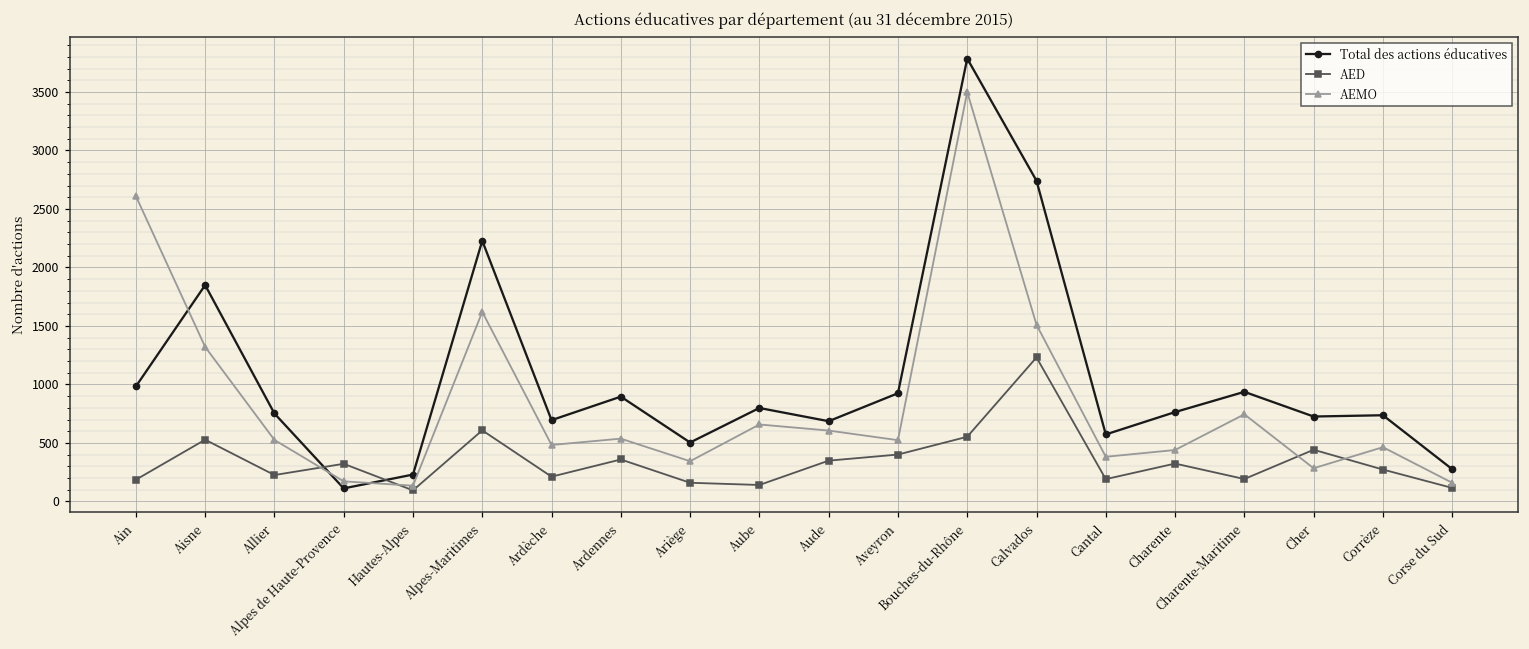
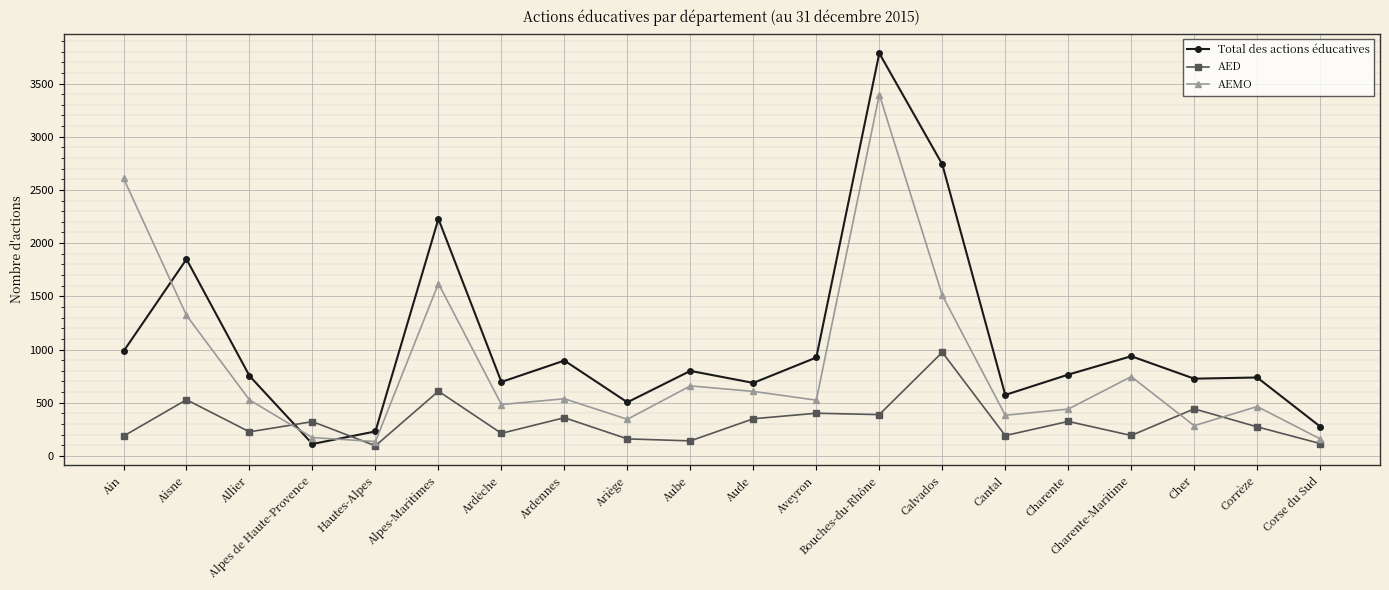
AED, Bouches-du-Rhône: 550 -> 390
AEMO, Bouches-du-Rhône: 3500 -> 3400
AED, Calvados: 1230 -> 970
